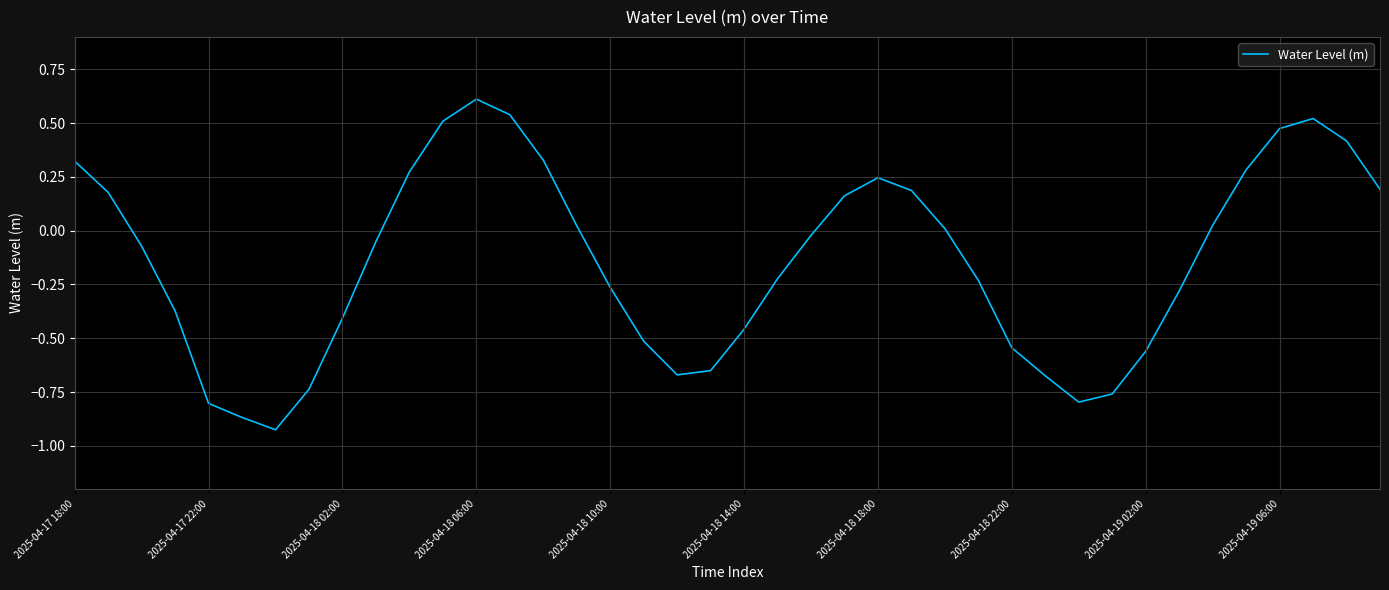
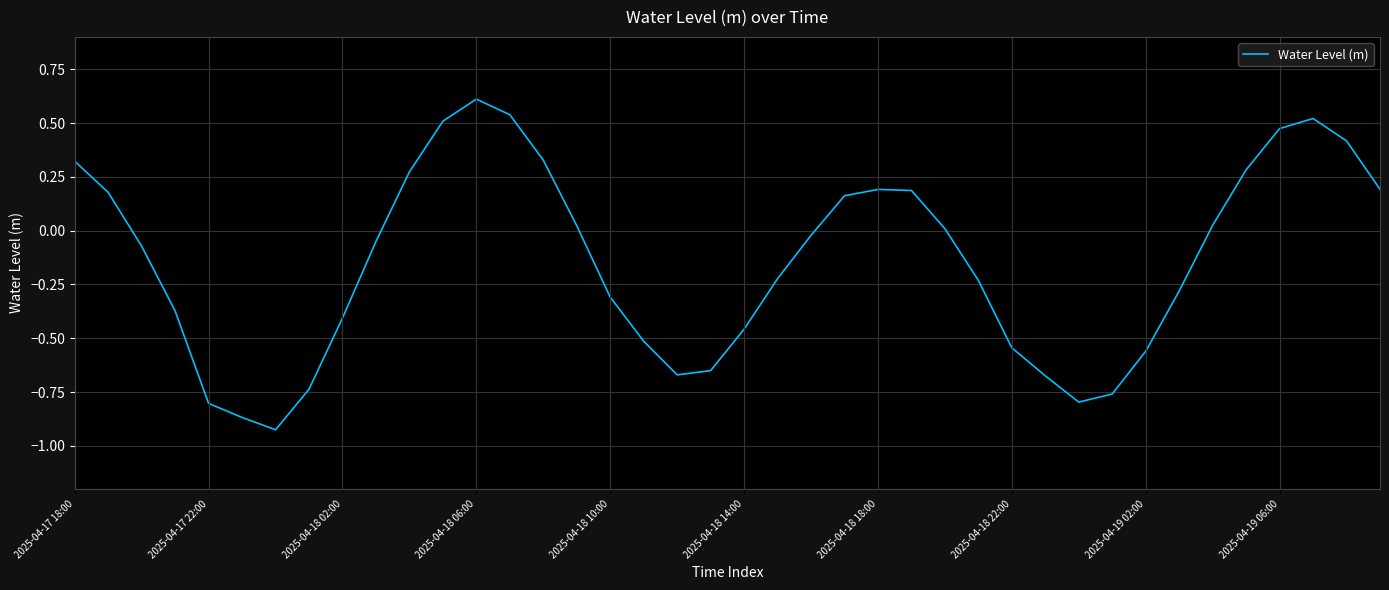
2025-04-18 10:00: -0.26 -> -0.31
2025-04-18 18:00: 0.25 -> 0.19
